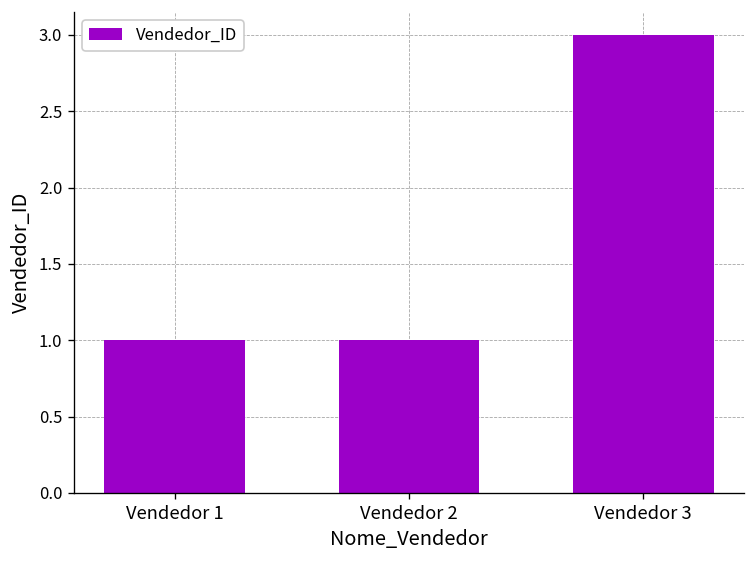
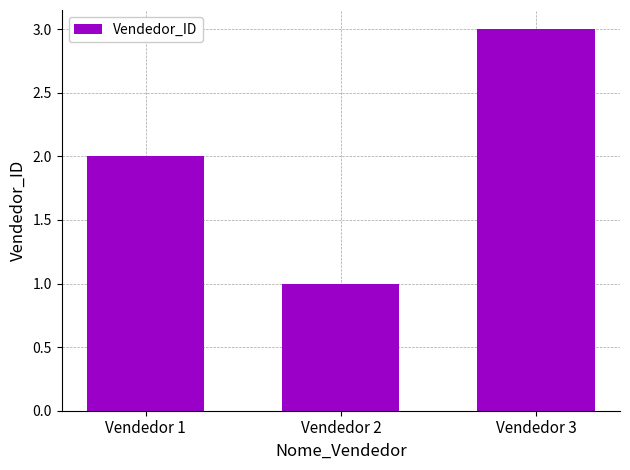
Vendedor 1: 1 -> 2
